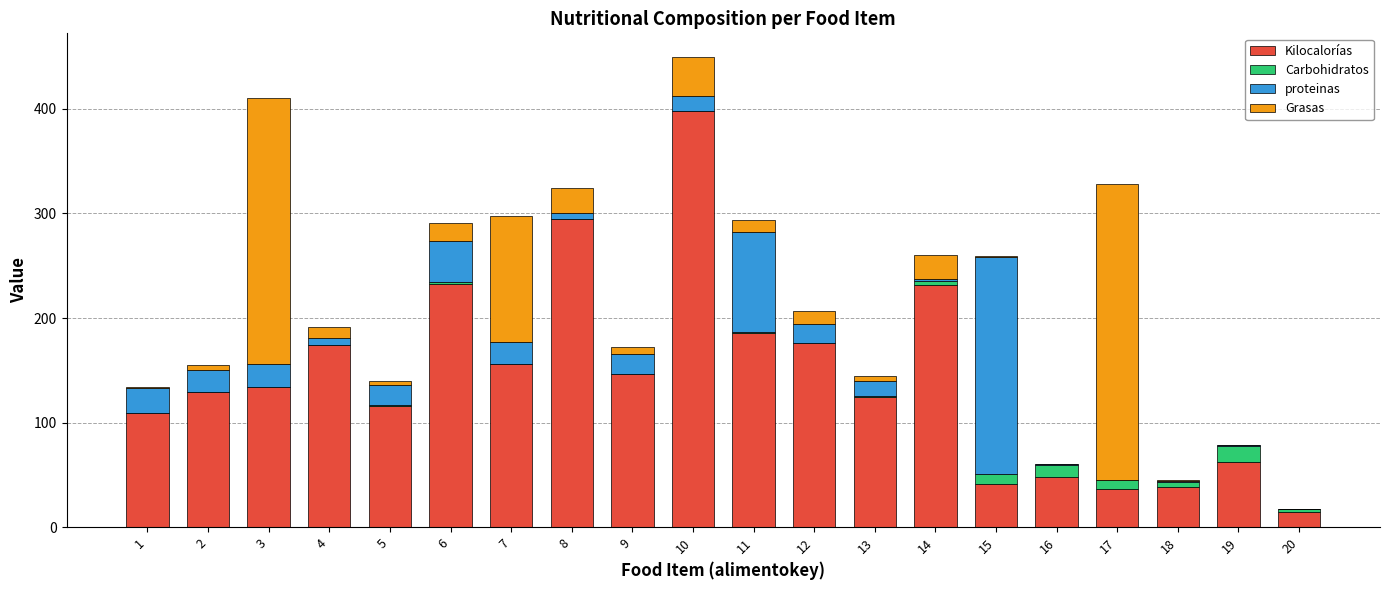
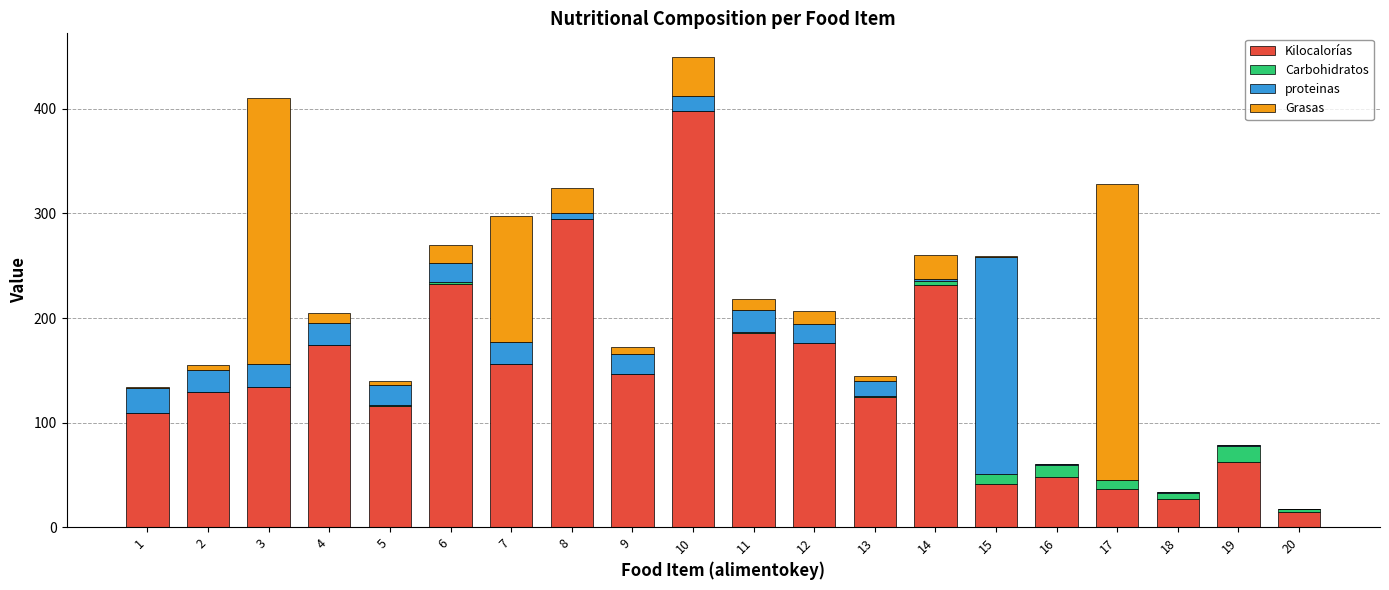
proteinas, 4: 7 -> 21
proteinas, 6: 40 -> 19
proteinas, 11: 96 -> 21
Kilocalorías, 18: 38 -> 27
